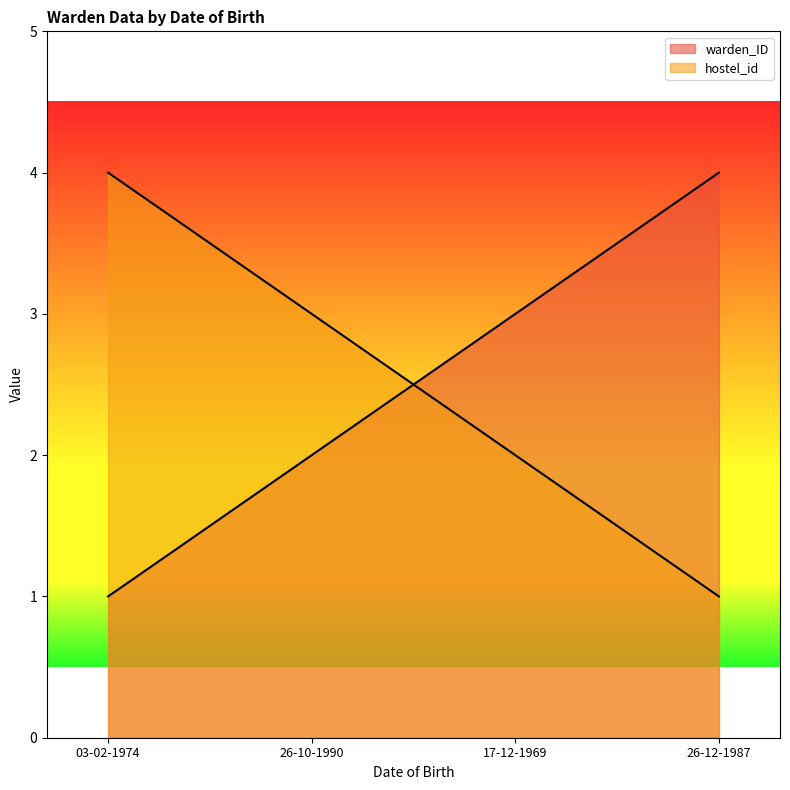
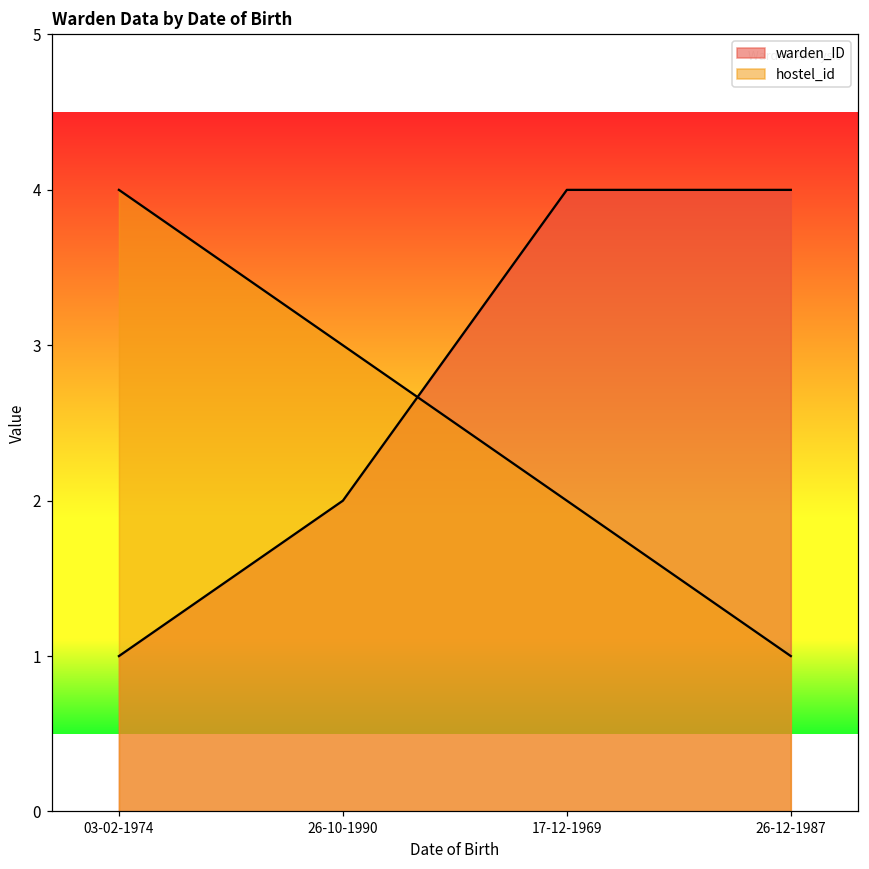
warden_ID, 17-12-1969: 3 -> 4
